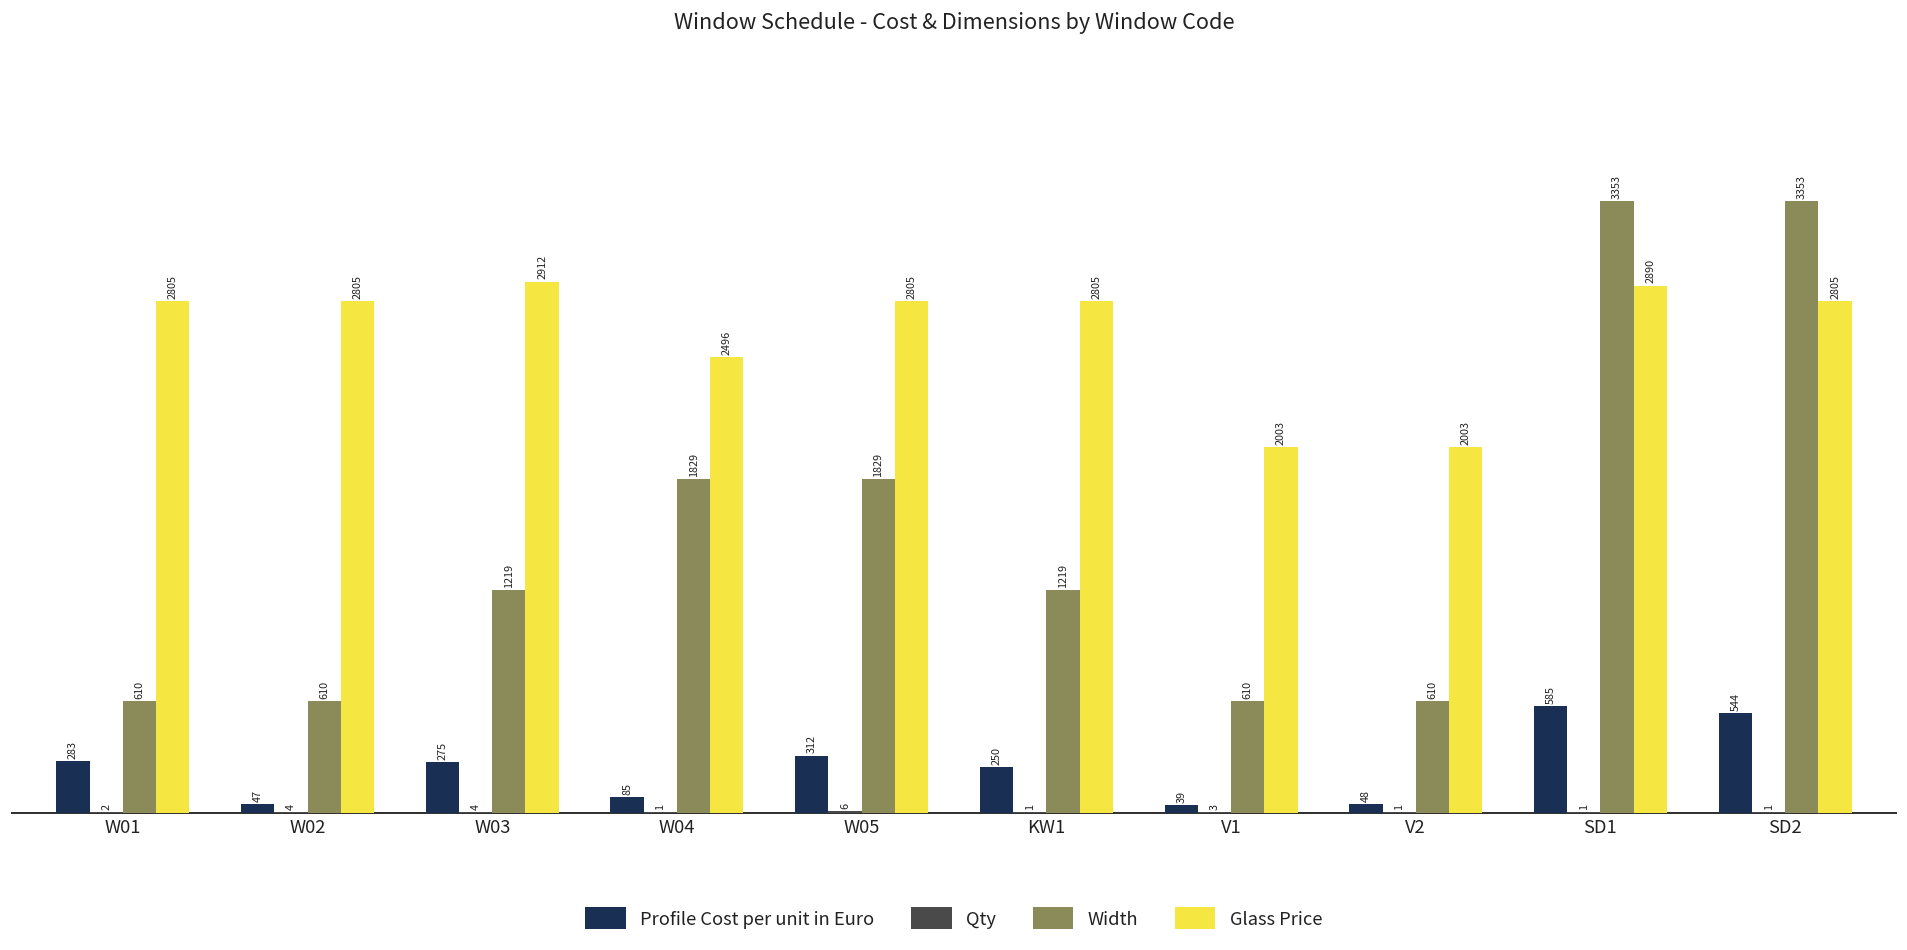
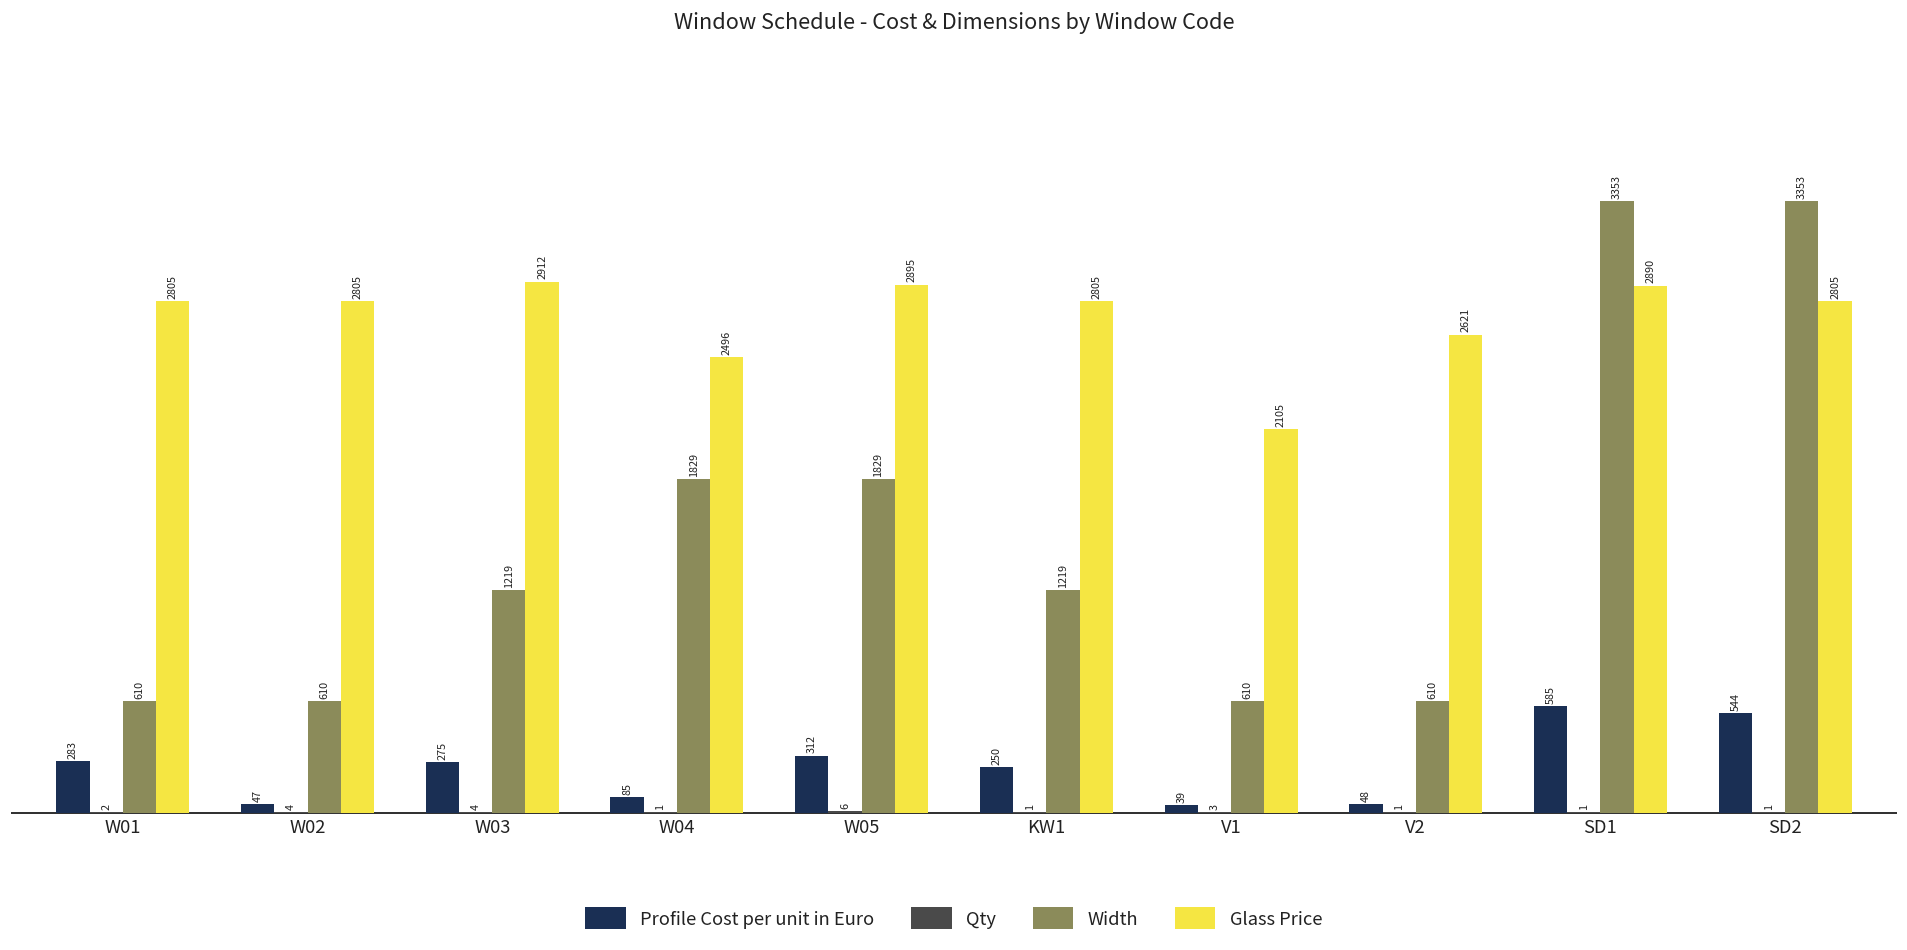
Glass Price, W05: 2805 -> 2895
Glass Price, V1: 2003 -> 2105
Glass Price, V2: 2003 -> 2621
